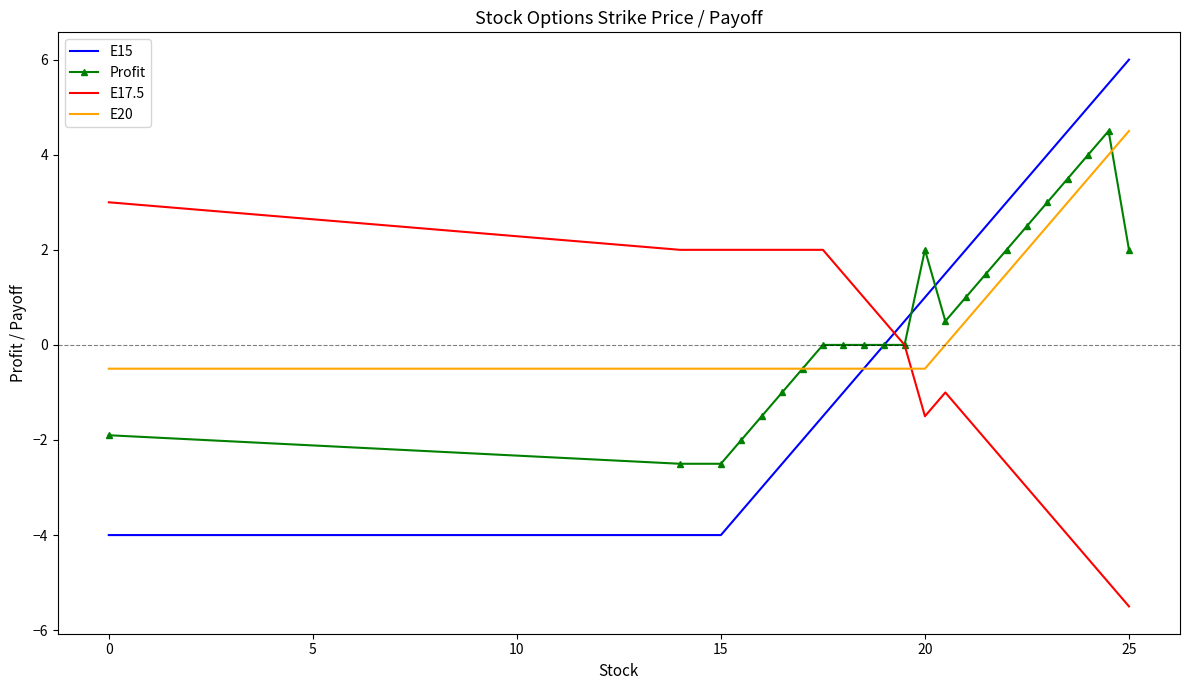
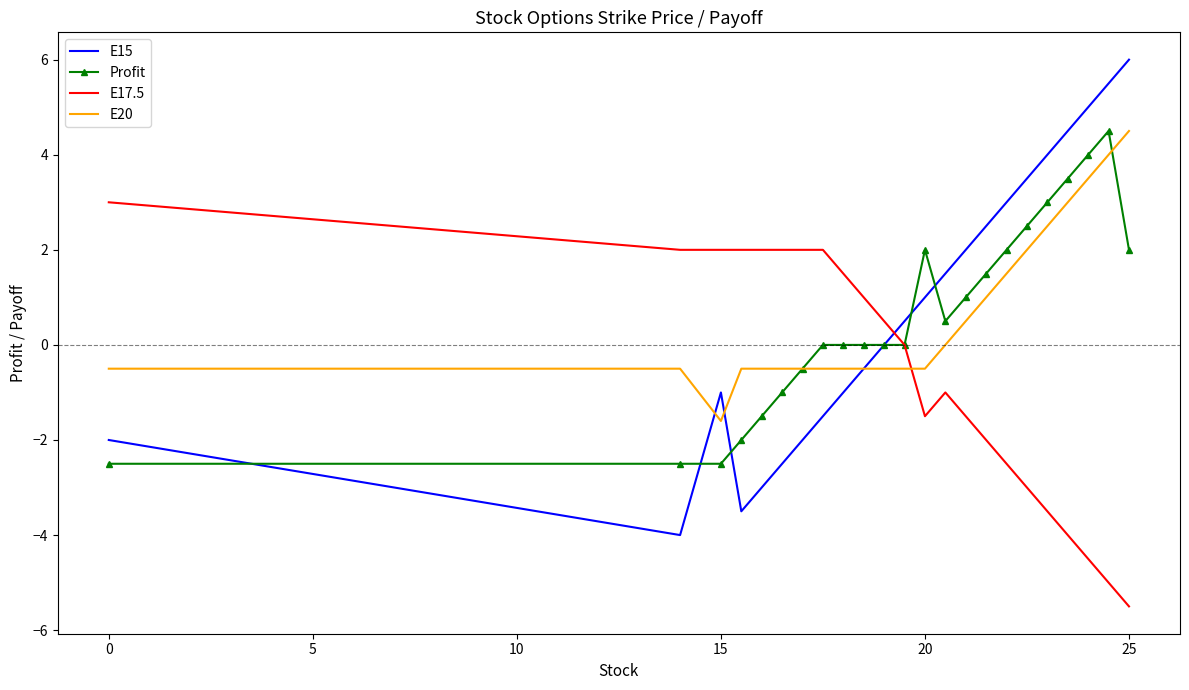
E15, 0: -4 -> -2
Profit, 0: -1.9 -> -2.5
E15, 15: -4 -> -1
E20, 15: -0.5 -> -1.6
